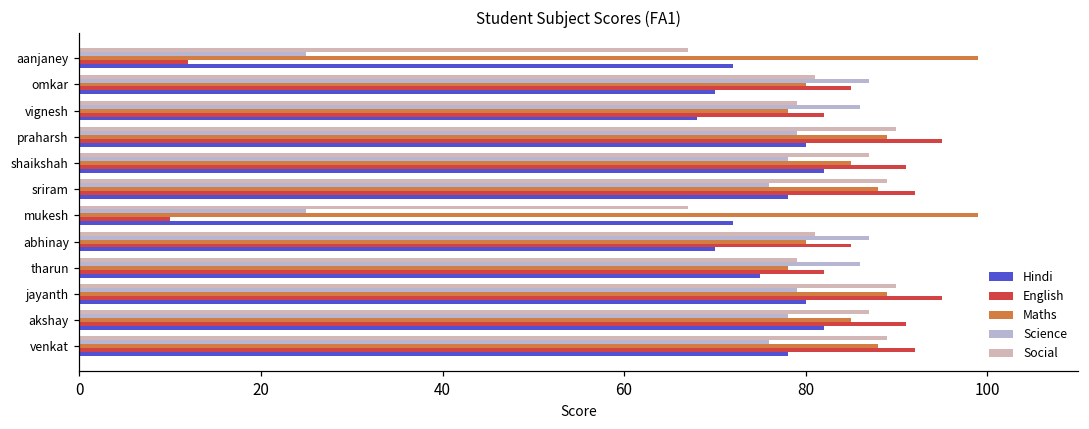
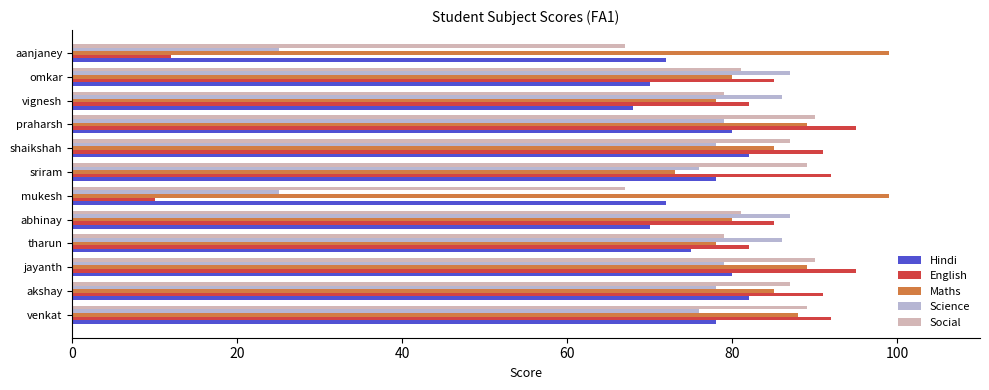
Maths, sriram: 88 -> 73
